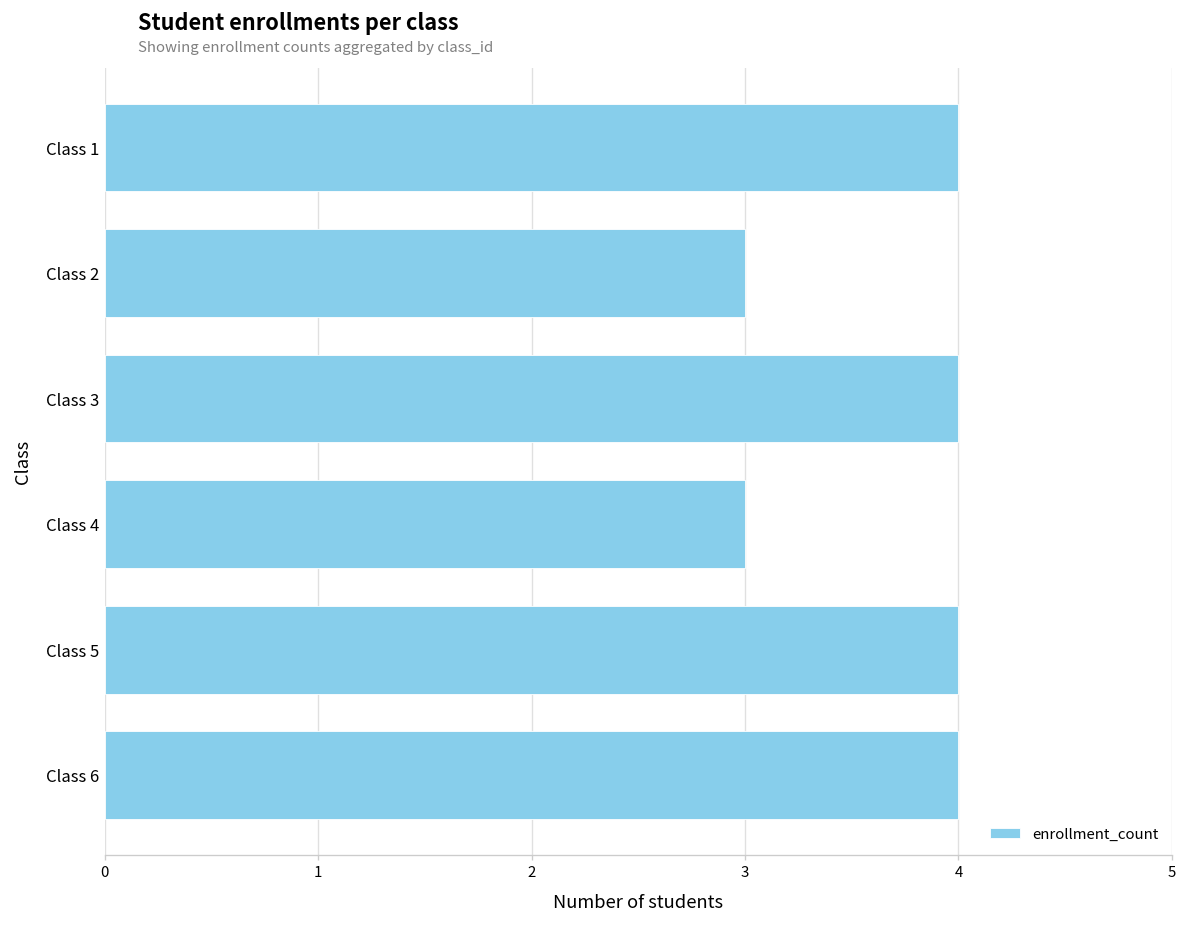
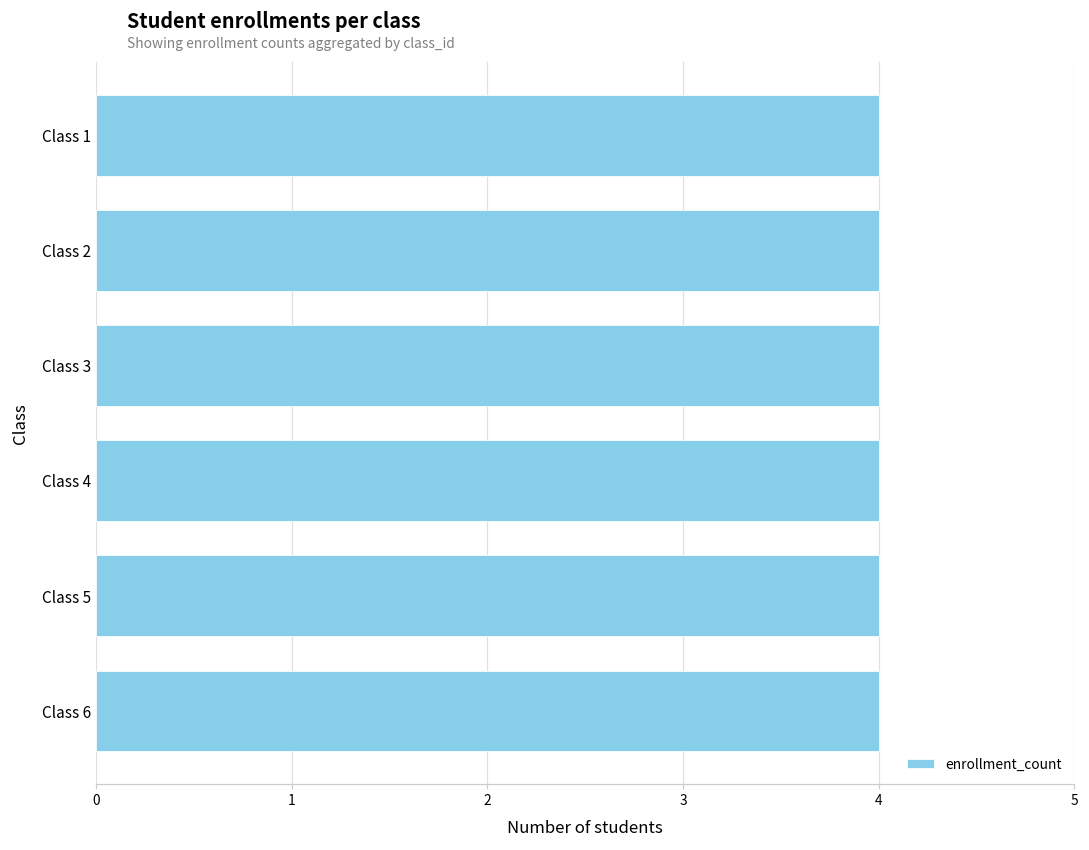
Class 2: 3 -> 4
Class 4: 3 -> 4
